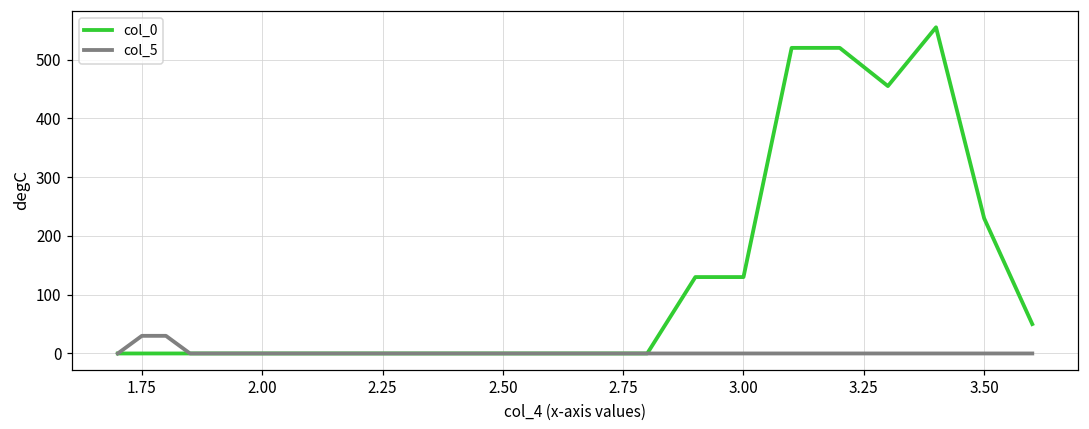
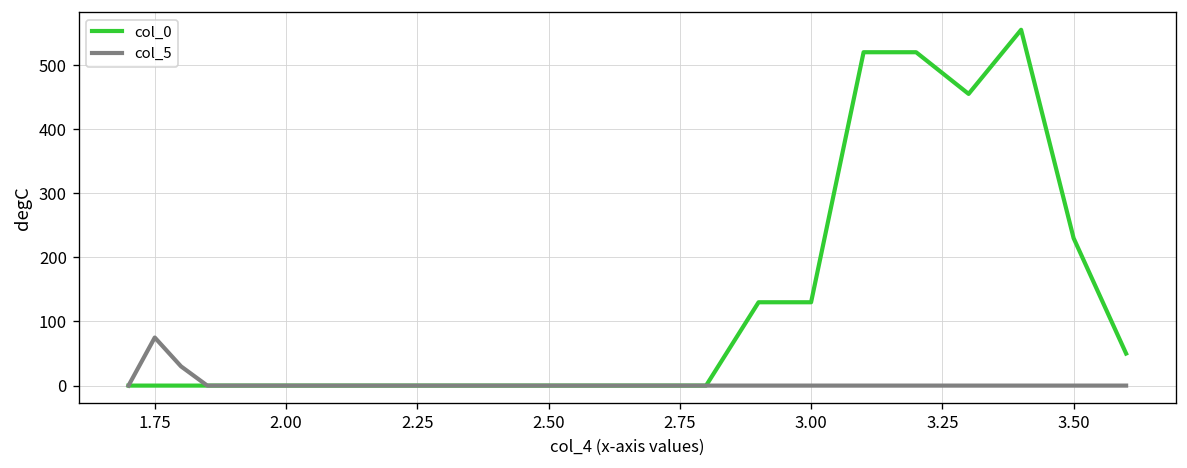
col_5, 1.75: 30 -> 80
